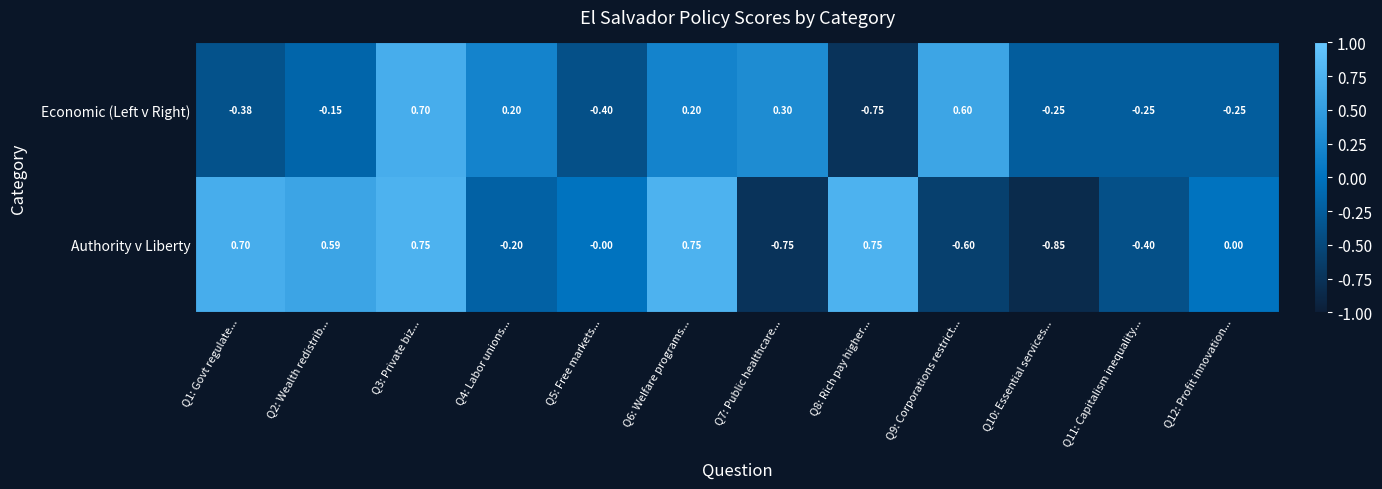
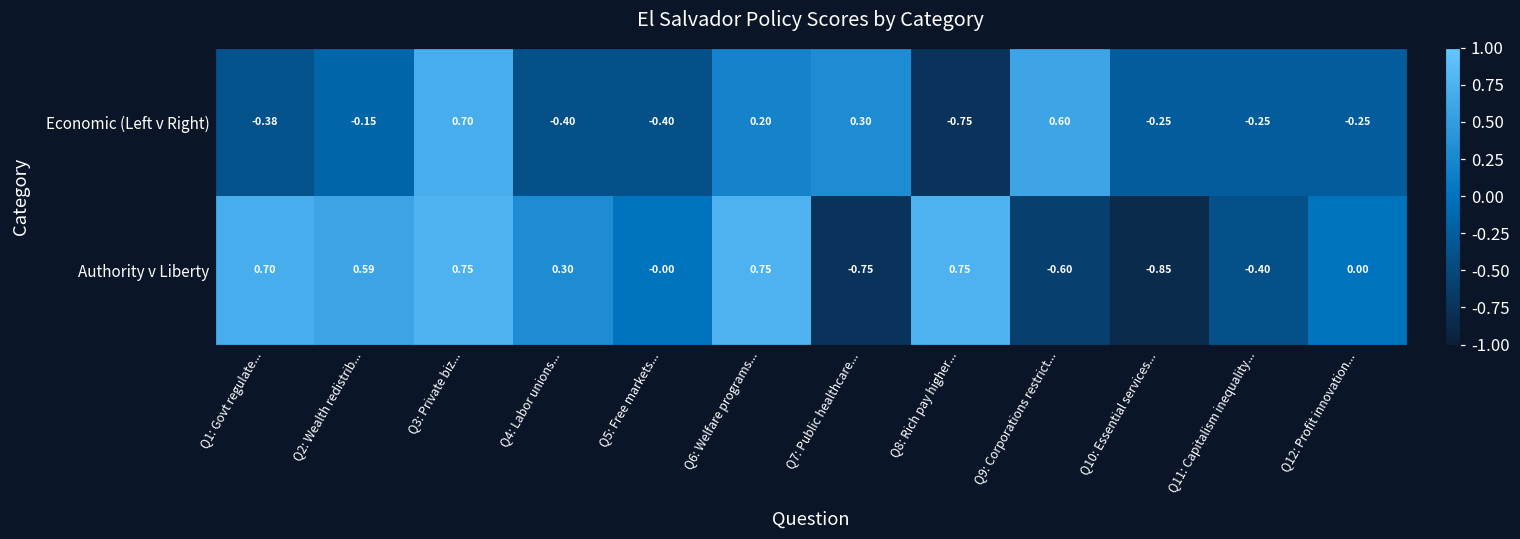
Economic (Left v Right), Q4: Labor unions...: 0.20 -> -0.40
Authority v Liberty, Q4: Labor unions...: -0.20 -> 0.30
